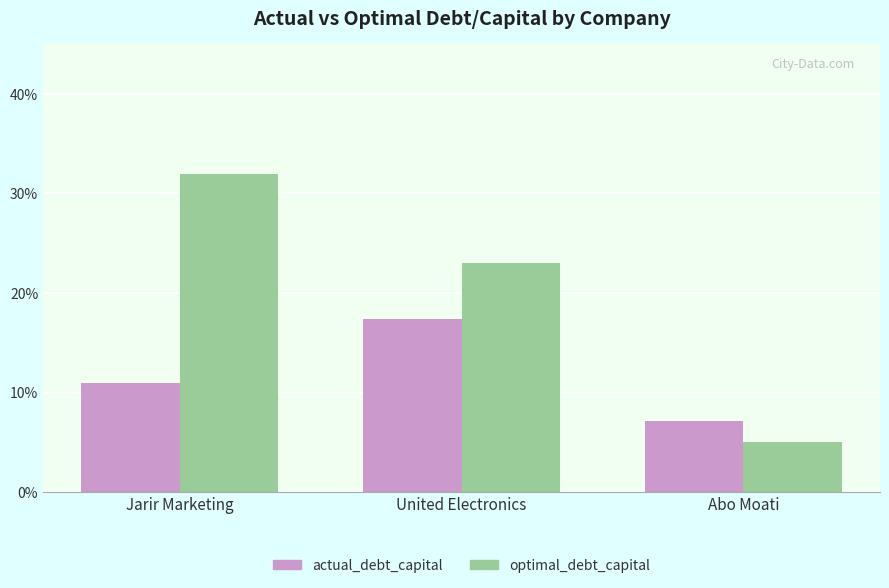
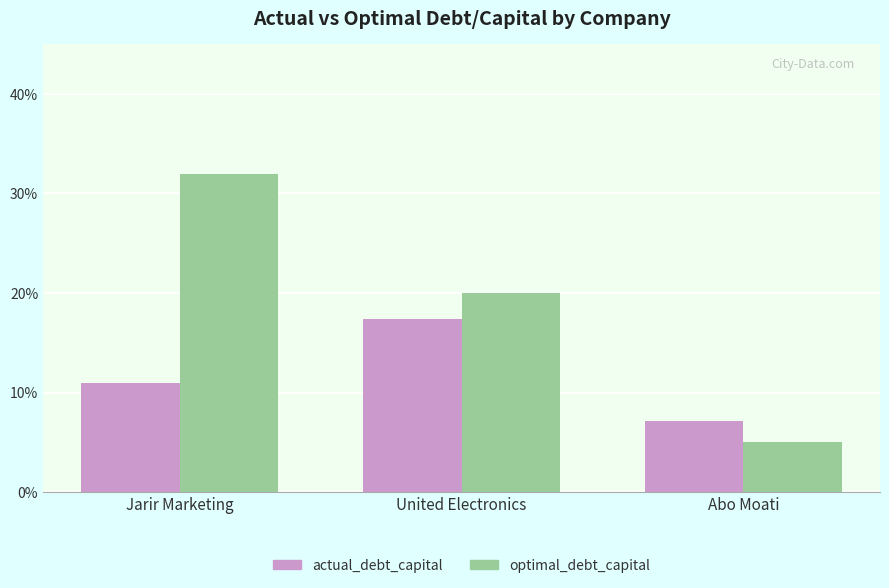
optimal_debt_capital, United Electronics: 23% -> 20%
